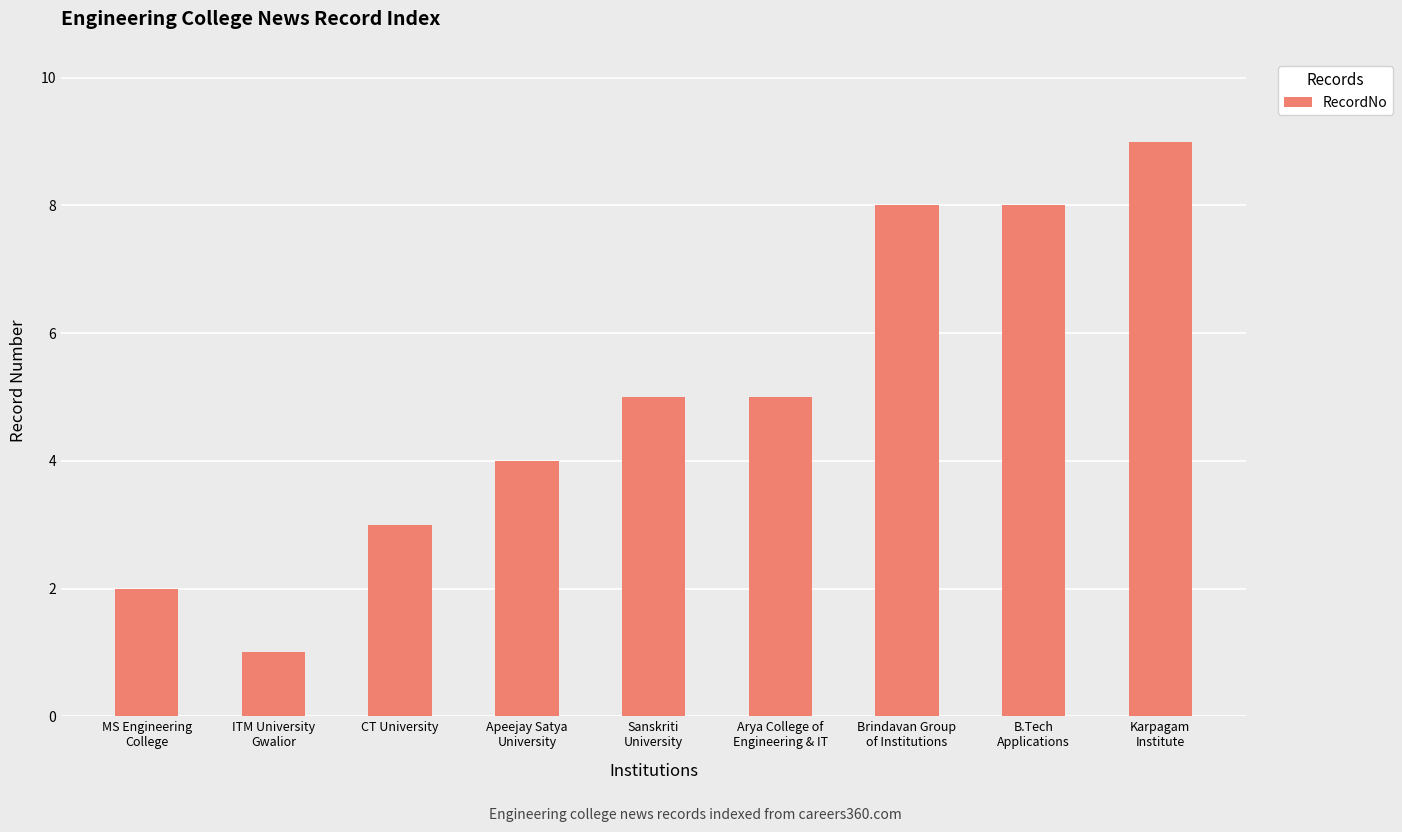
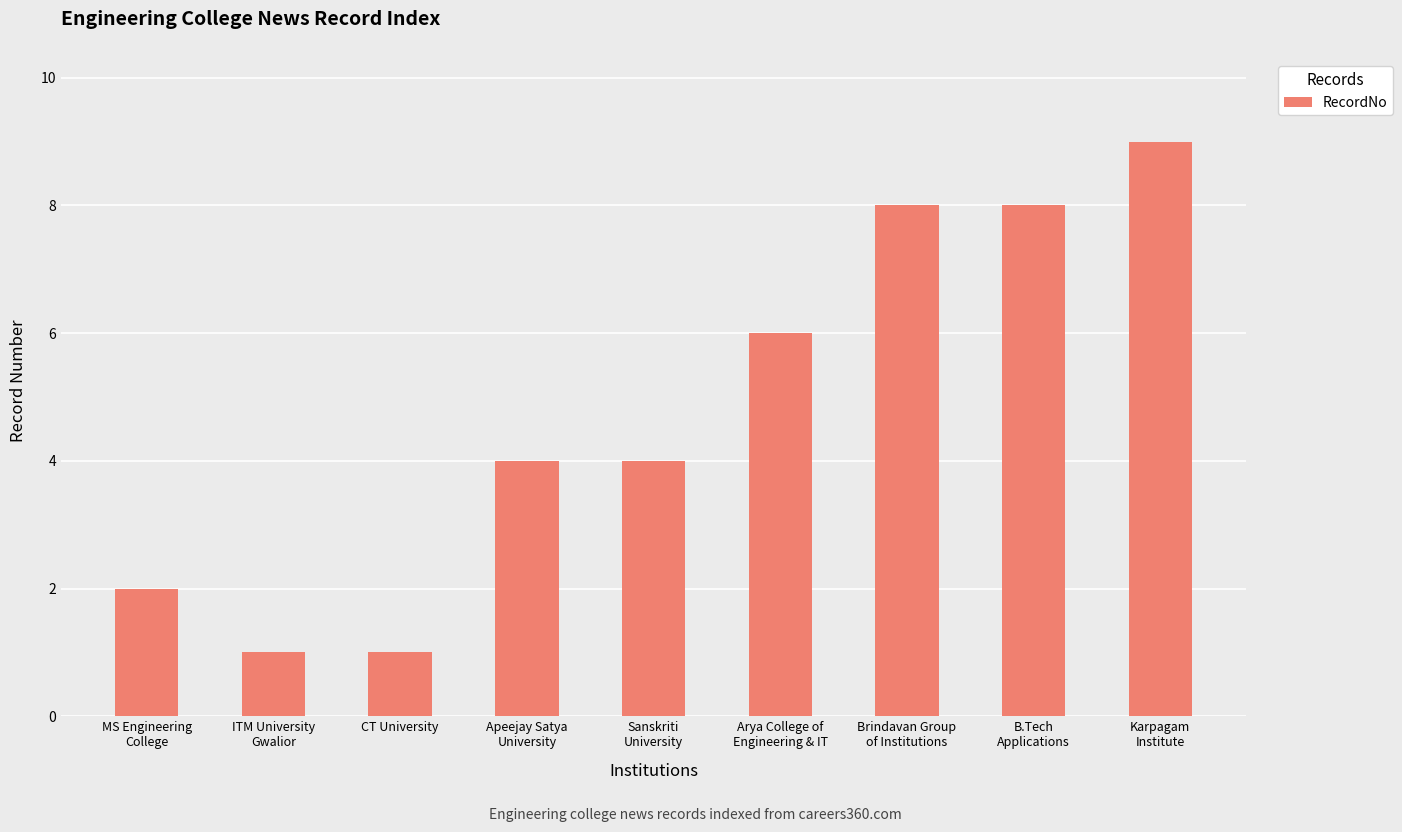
CT University: 3 -> 1
Sanskriti University: 5 -> 4
Arya College of Engineering & IT: 5 -> 6
